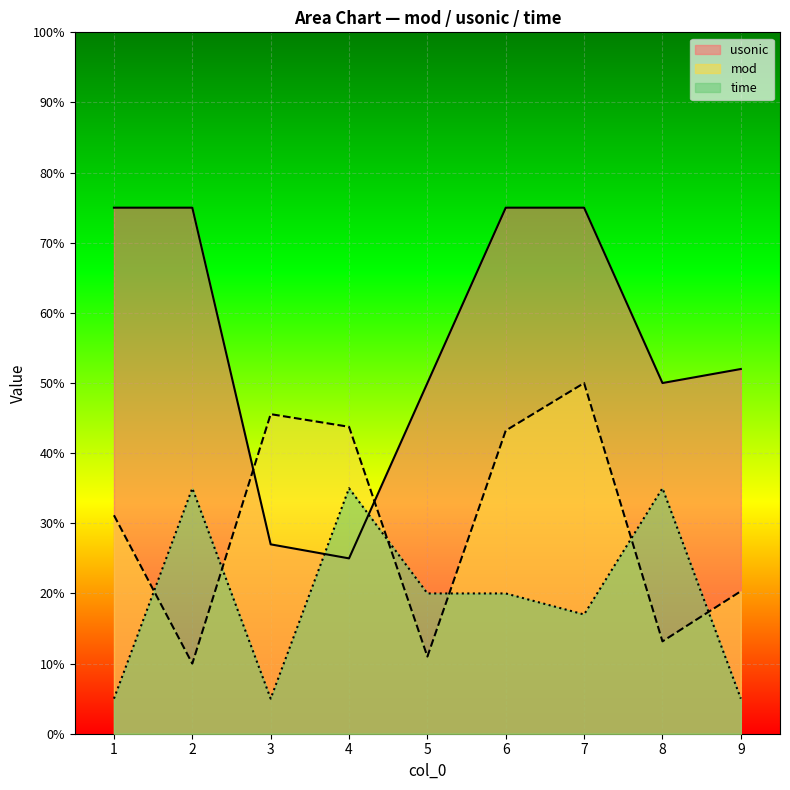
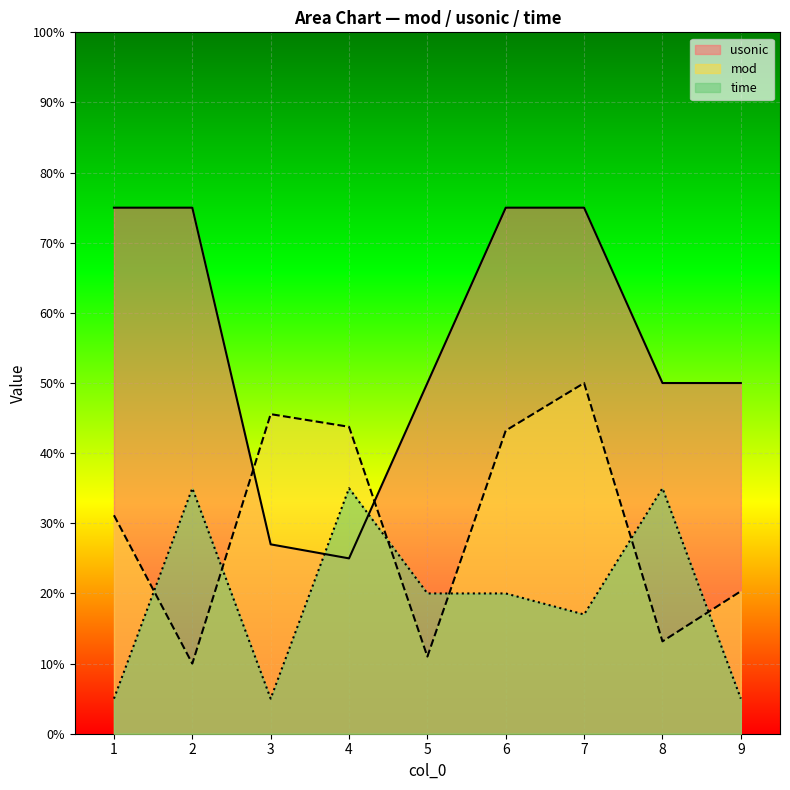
usonic, 9: 52% -> 50%
